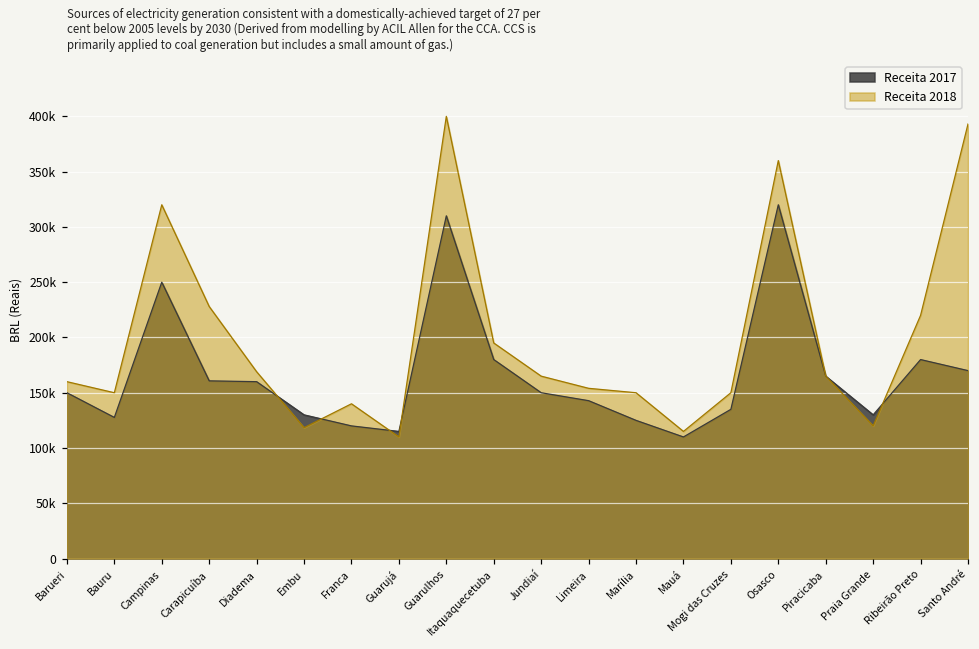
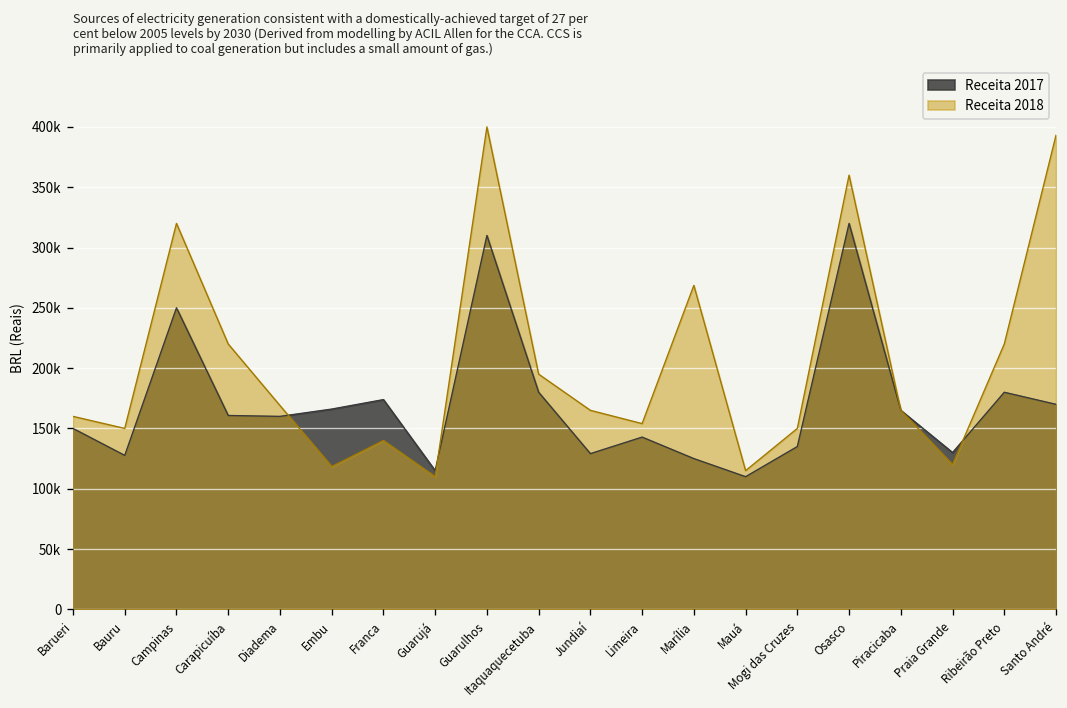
Receita 2018, Carapicuíba: 228000 -> 220000
Receita 2017, Embu: 130000 -> 166000
Receita 2017, Franca: 120000 -> 174000
Receita 2017, Jundiaí: 150000 -> 129000
Receita 2018, Marília: 150000 -> 269000
